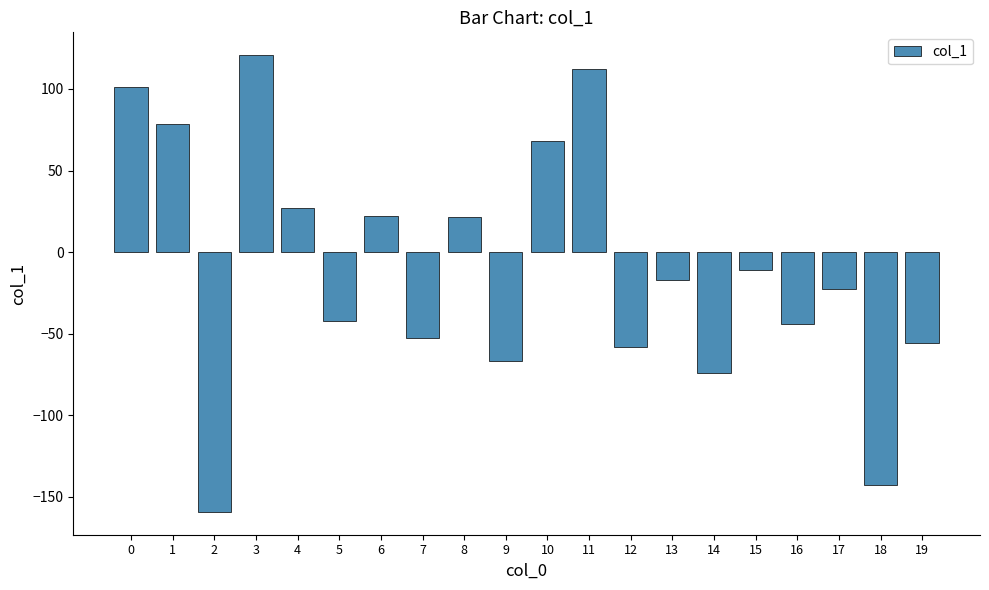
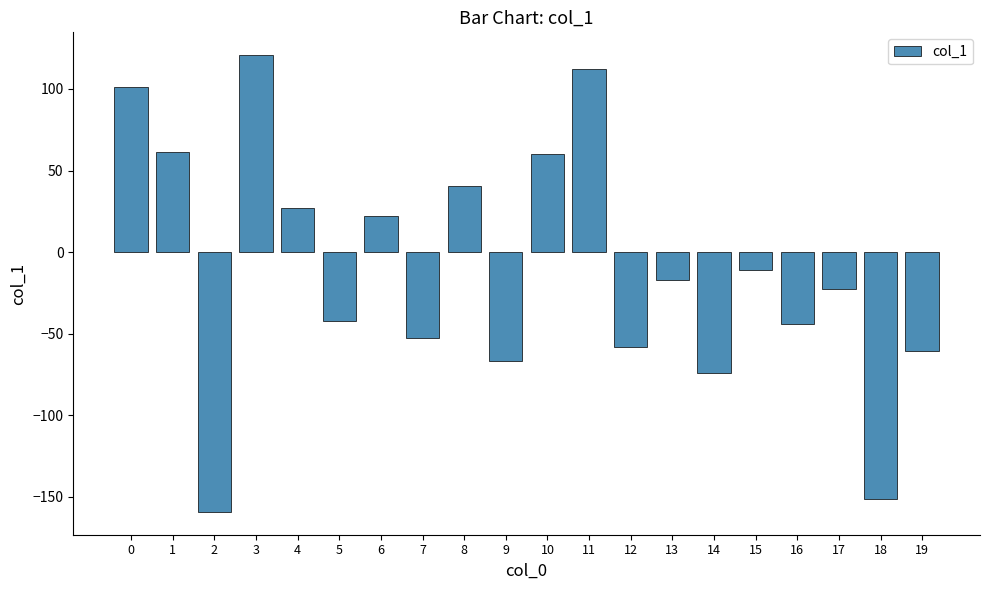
1: 78 -> 61
8: 21 -> 40
10: 68 -> 60
18: -143 -> -151
19: -55 -> -61
